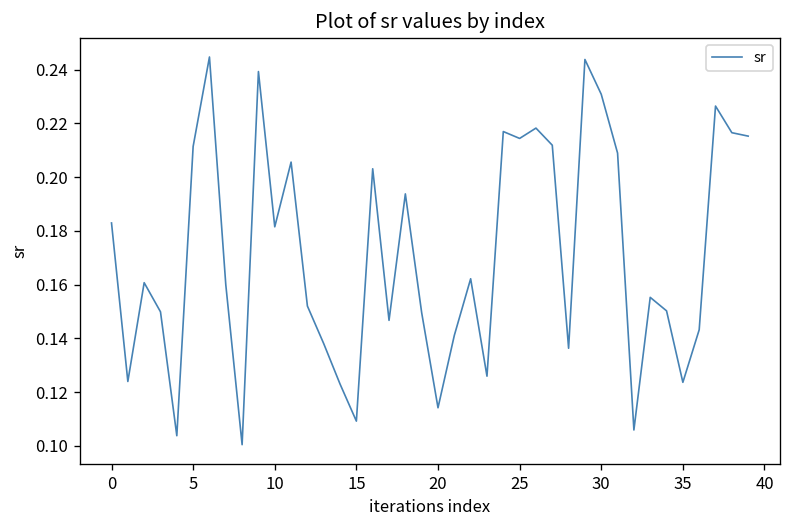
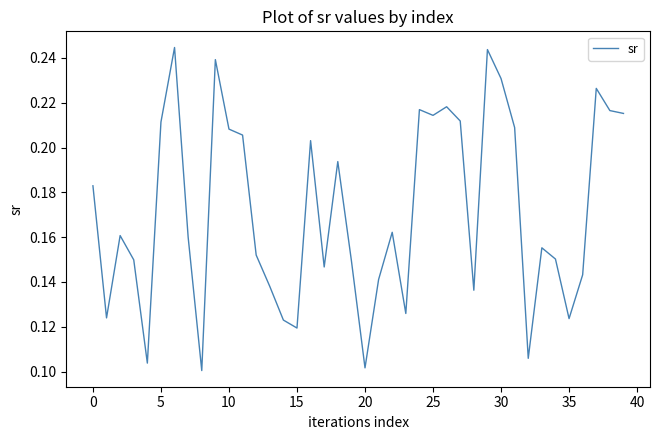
10: 0.181 -> 0.208
15: 0.109 -> 0.119
20: 0.114 -> 0.102
